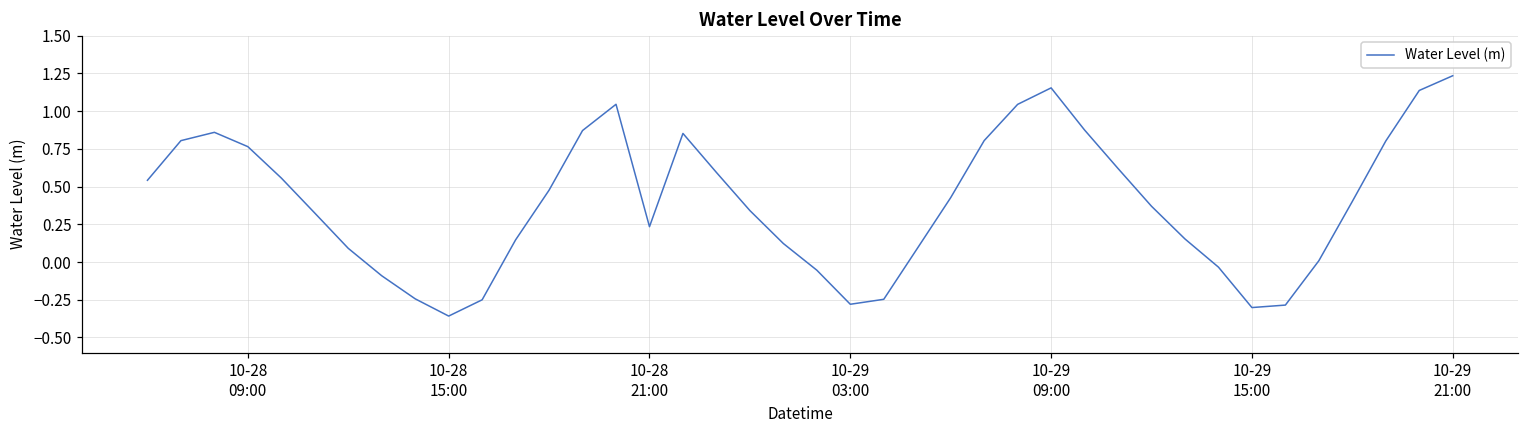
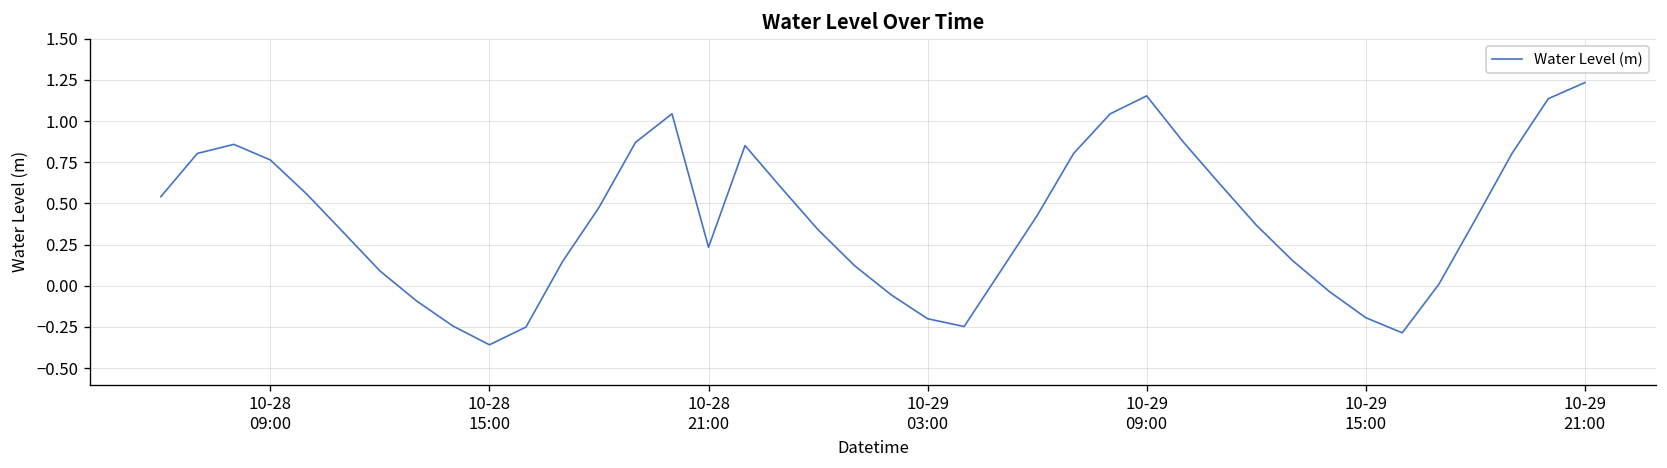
10-29 03:00: -0.28 -> -0.20
10-29 15:00: -0.30 -> -0.19
